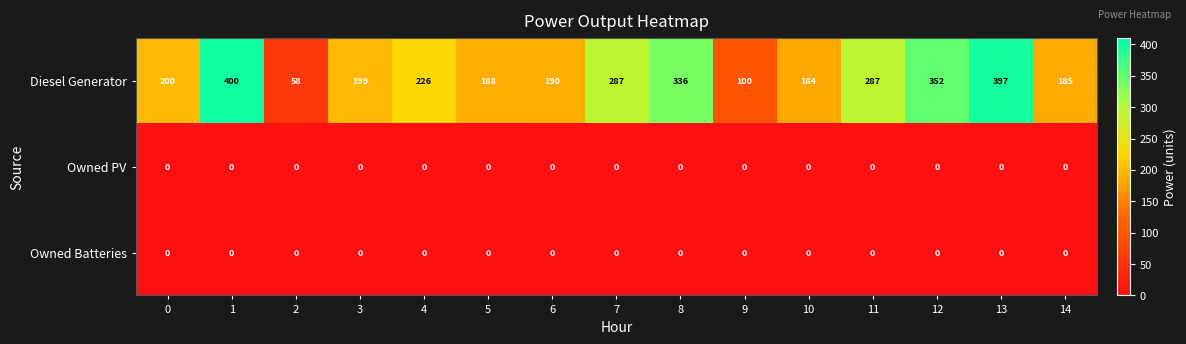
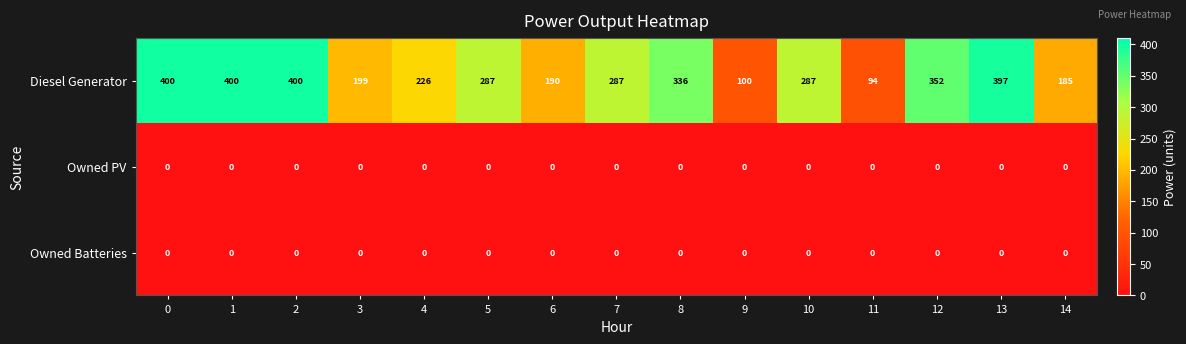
Diesel Generator, 0: 200 -> 400
Diesel Generator, 2: 58 -> 400
Diesel Generator, 5: 188 -> 287
Diesel Generator, 10: 184 -> 287
Diesel Generator, 11: 287 -> 94
